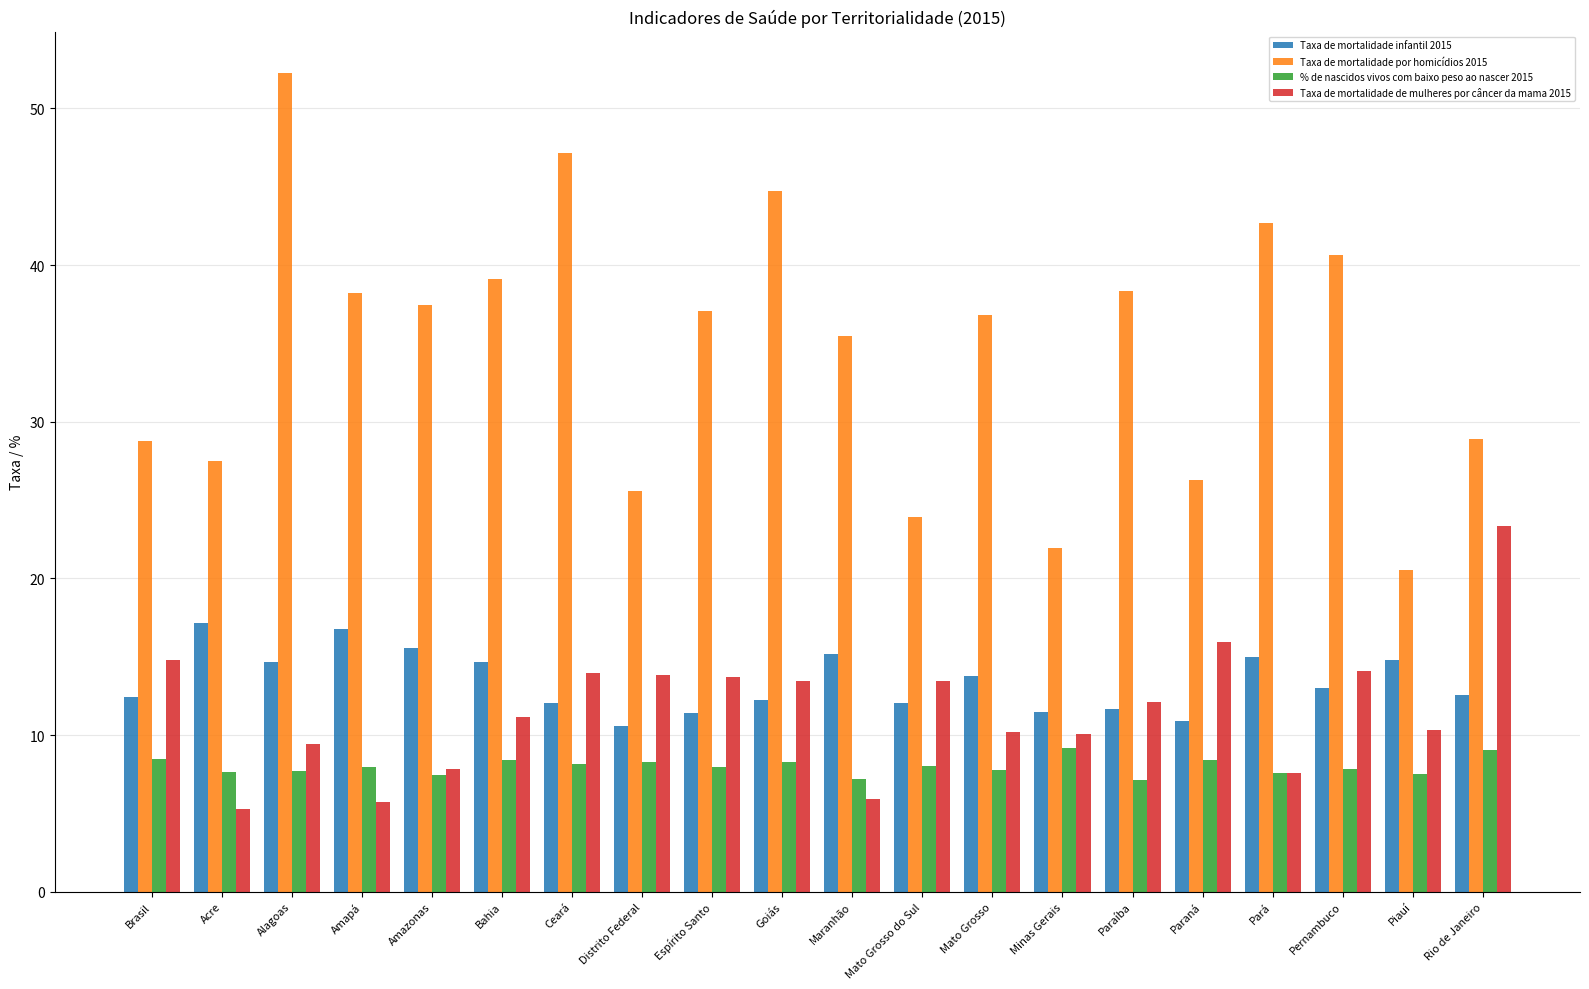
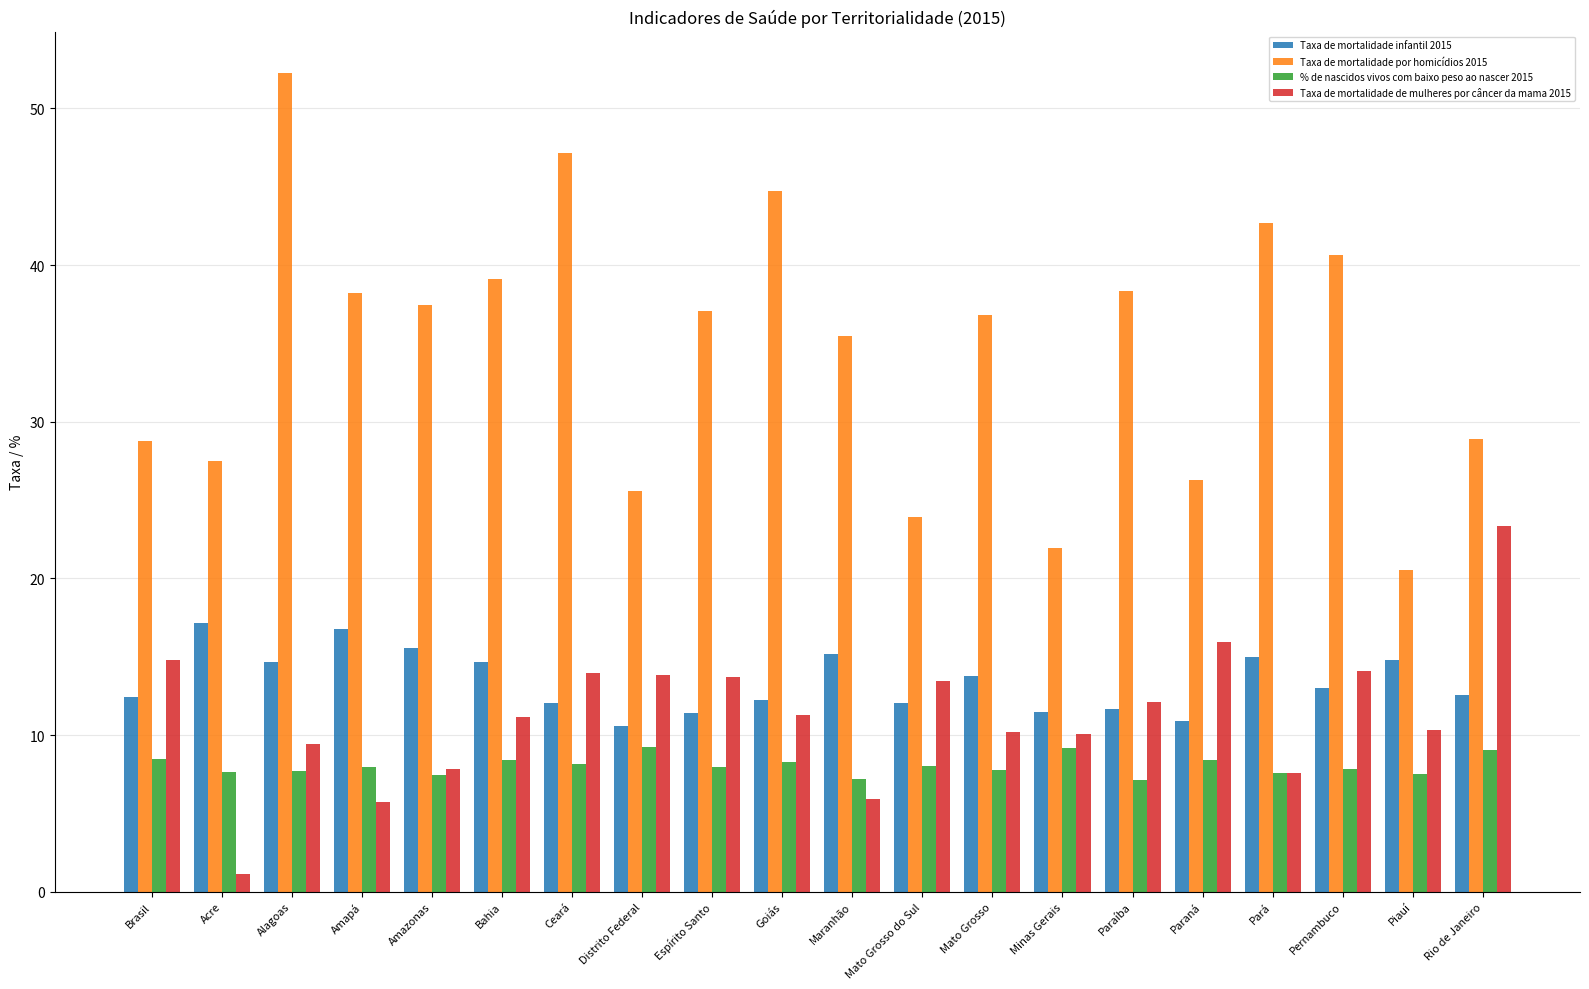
Taxa de mortalidade de mulheres por câncer da mama 2015, Acre: 5.3 -> 1.1
% de nascidos vivos com baixo peso ao nascer 2015, Distrito Federal: 8.3 -> 9.3
Taxa de mortalidade de mulheres por câncer da mama 2015, Goiás: 13.5 -> 11.3
